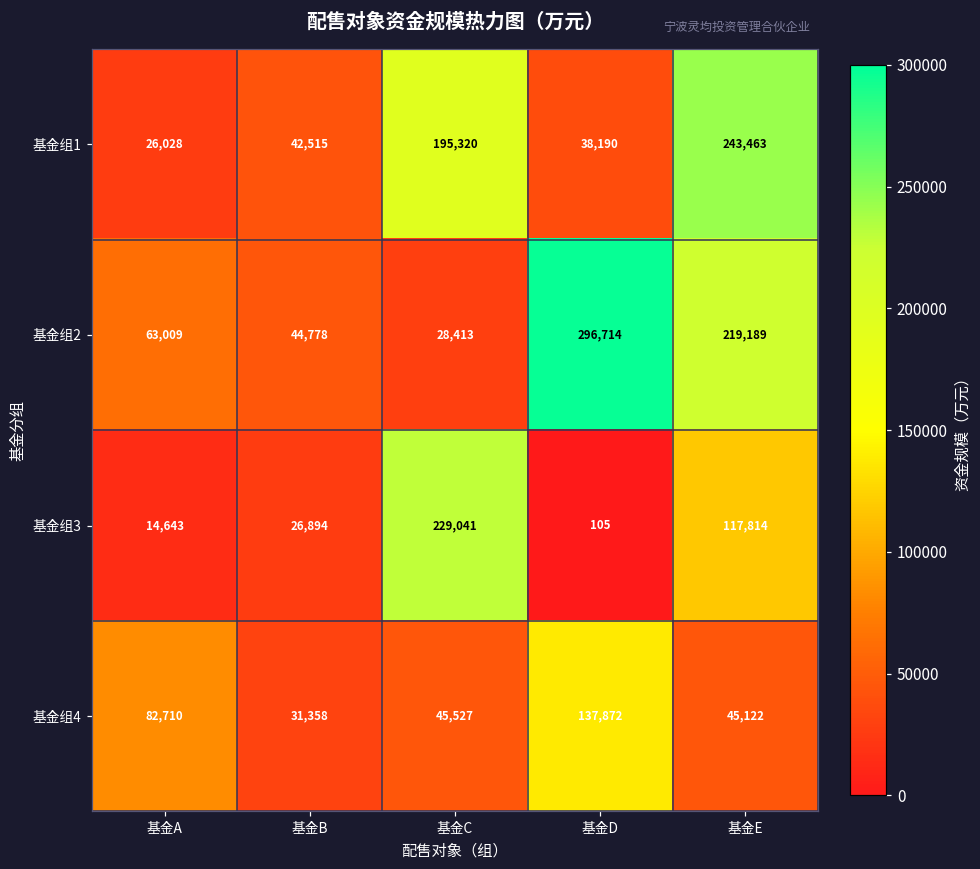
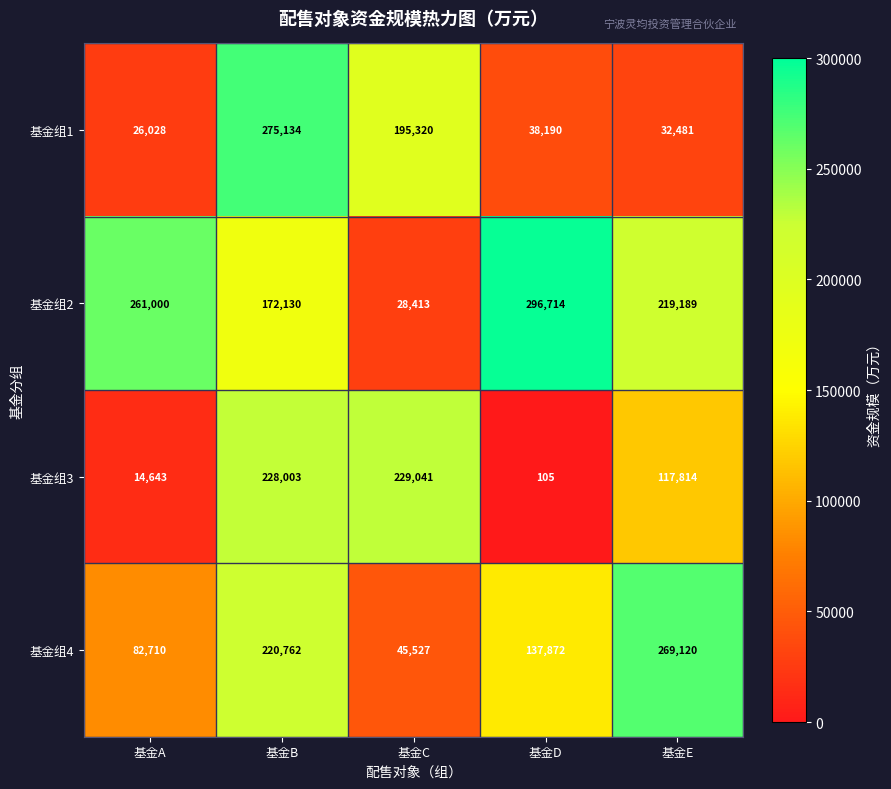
基金组1, 基金B: 42,515 -> 275,134
基金组1, 基金E: 243,463 -> 32,481
基金组2, 基金A: 63,009 -> 261,000
基金组2, 基金B: 44,778 -> 172,130
基金组3, 基金B: 26,894 -> 228,003
基金组4, 基金B: 31,358 -> 220,762
基金组4, 基金E: 45,122 -> 269,120
